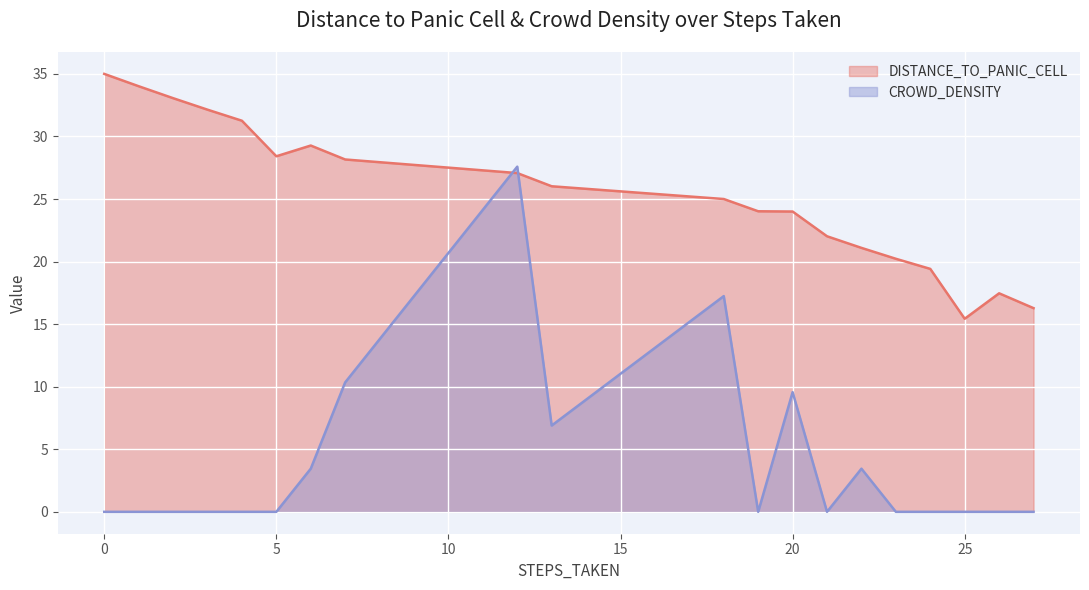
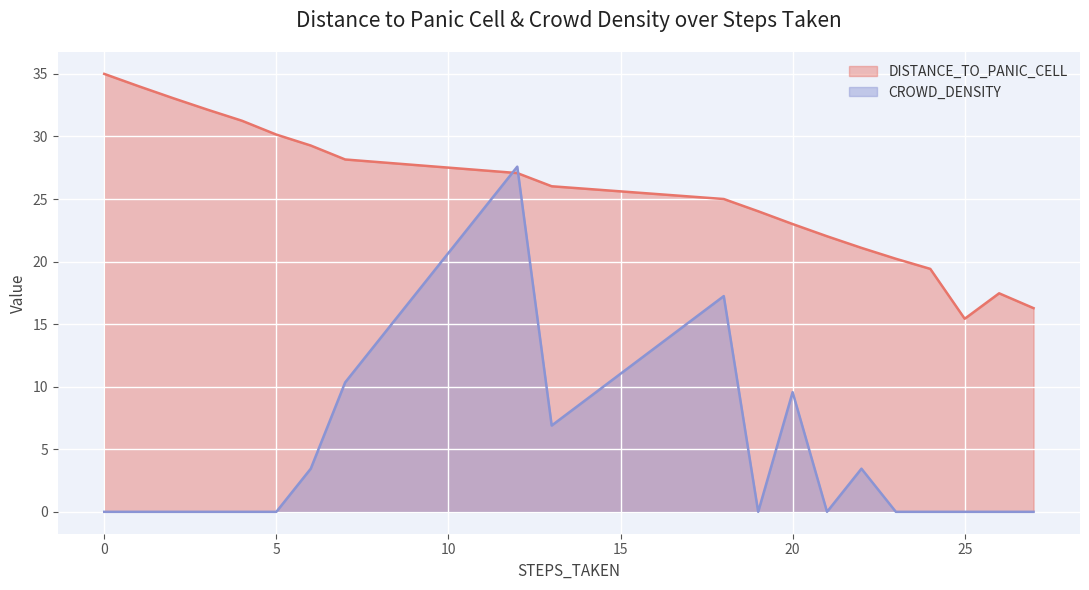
DISTANCE_TO_PANIC_CELL, 5: 28.4 -> 30.1
DISTANCE_TO_PANIC_CELL, 20: 24 -> 23
